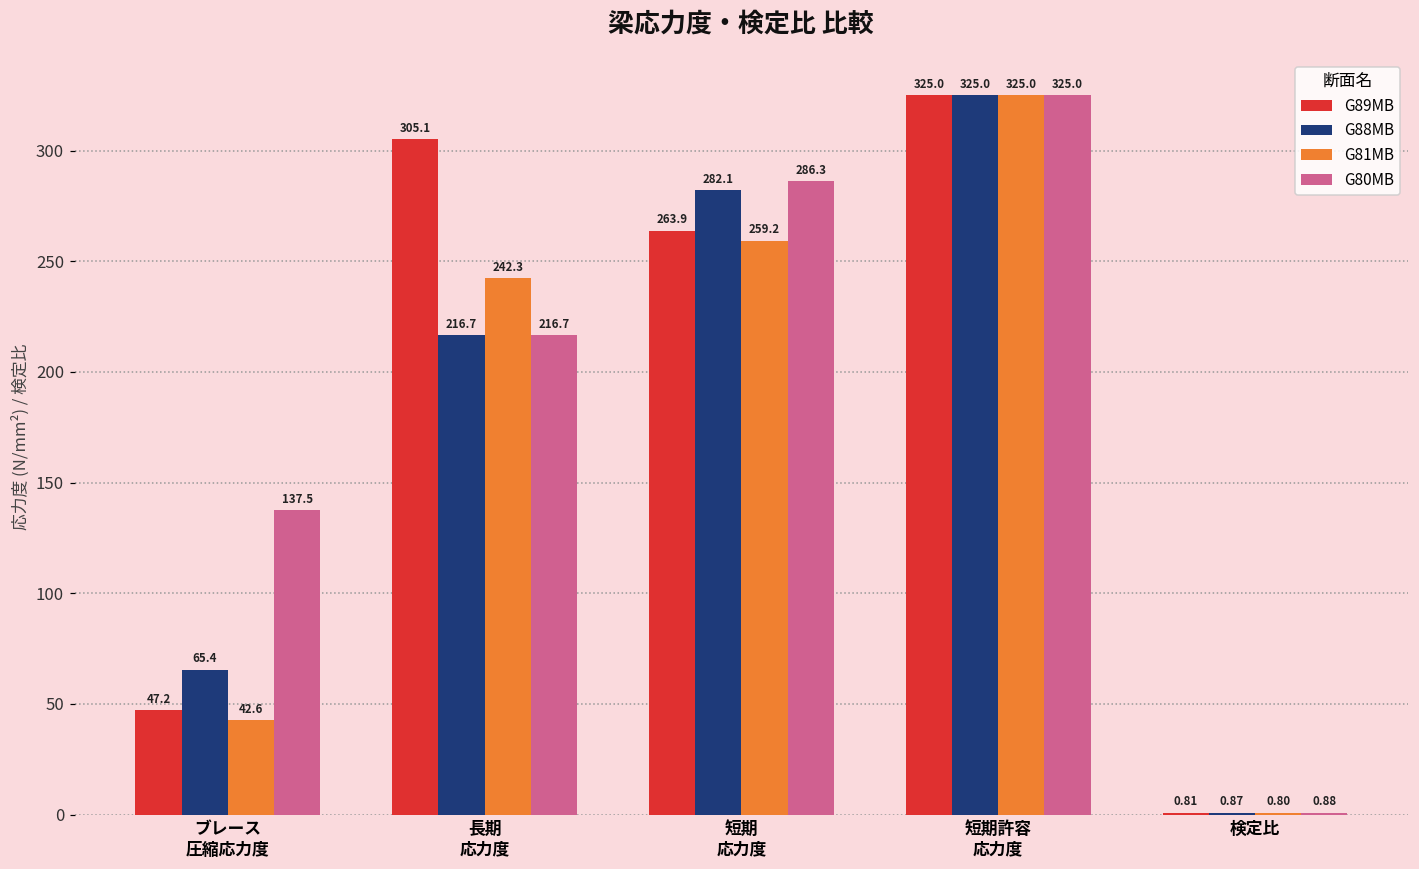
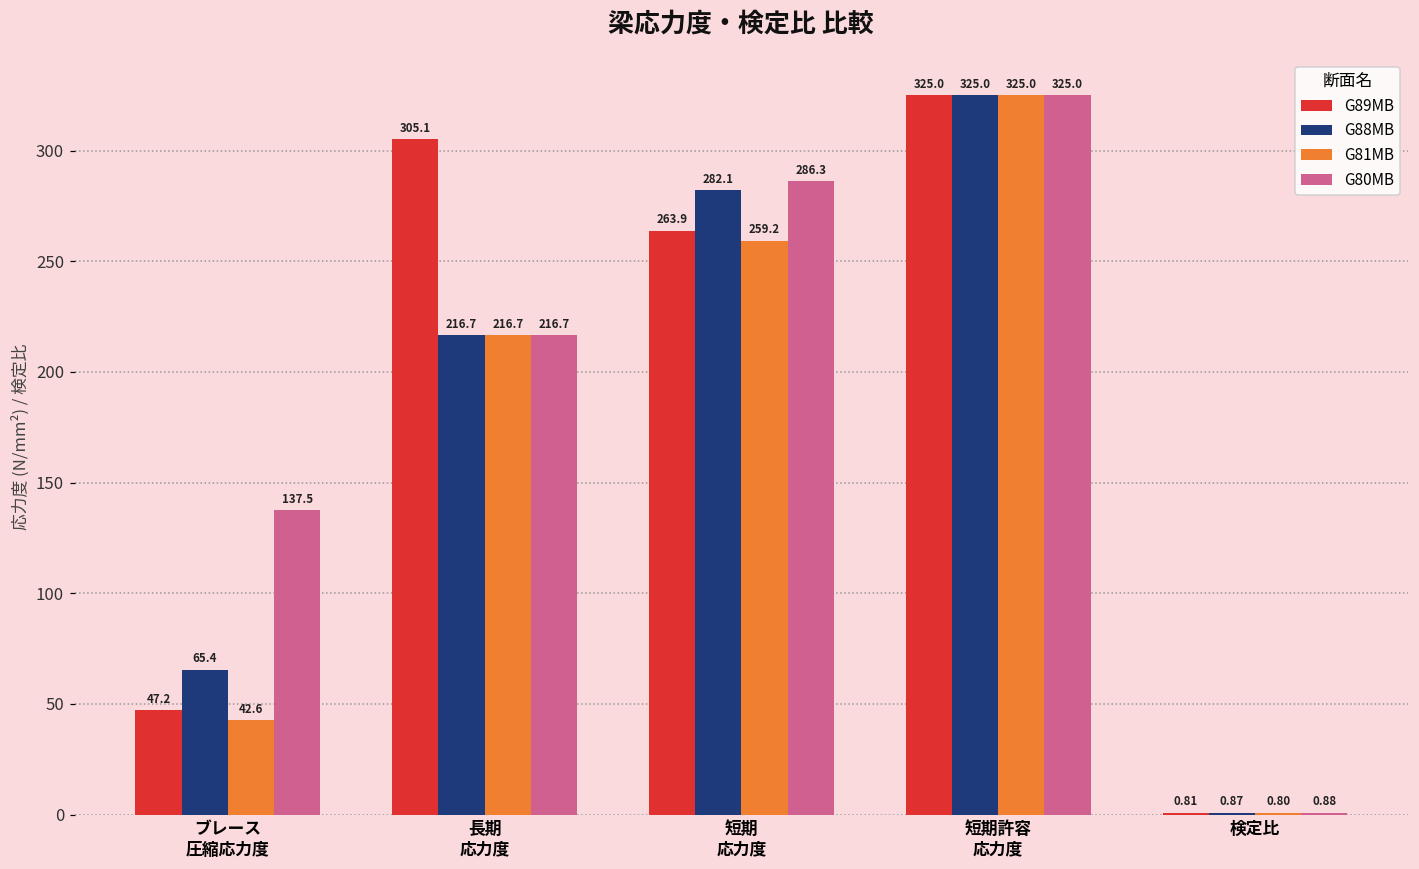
G81MB, 長期 応力度: 242.3 -> 216.7
